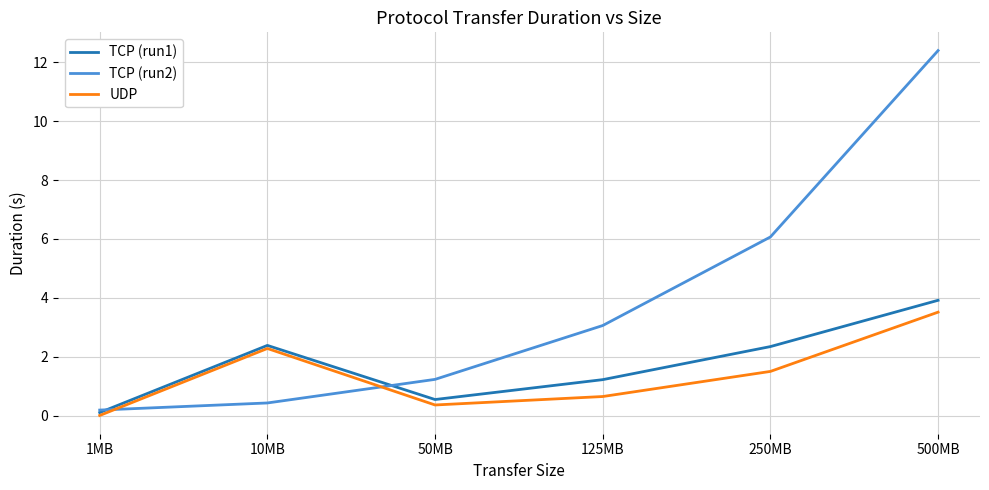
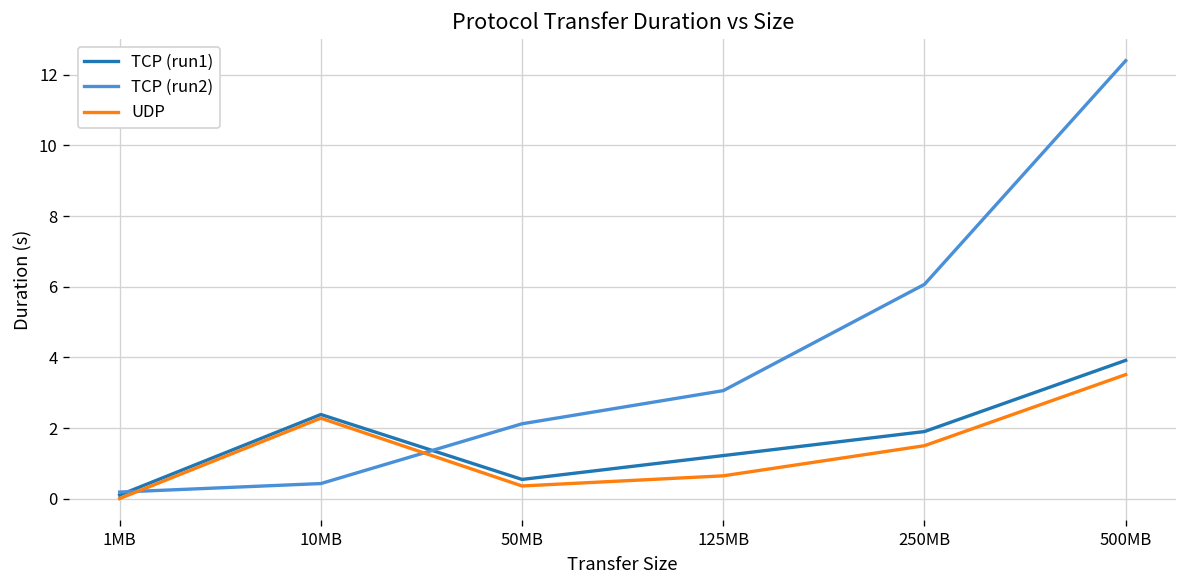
TCP (run2), 50MB: 1.2 -> 2.1
TCP (run1), 250MB: 2.3 -> 1.9
